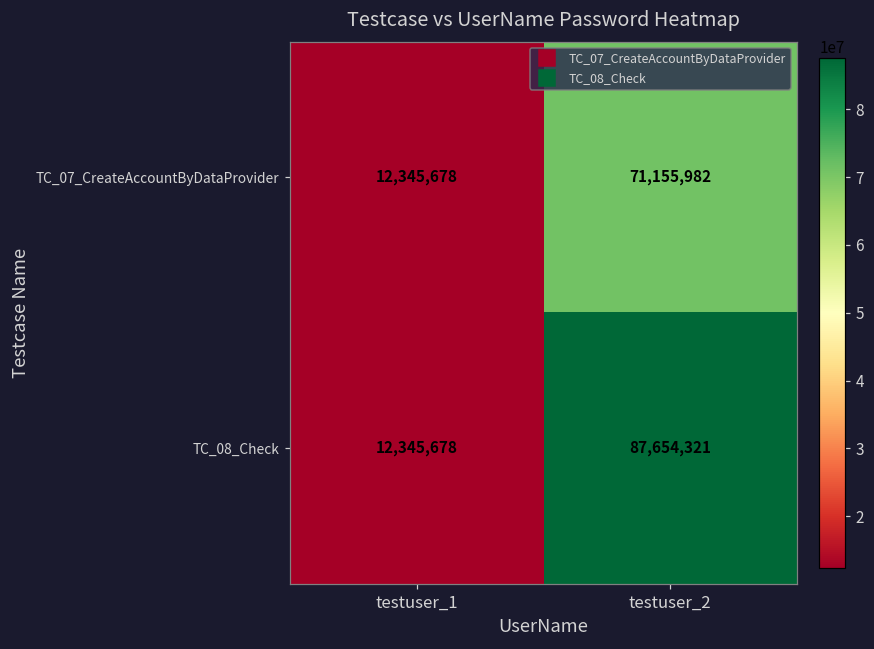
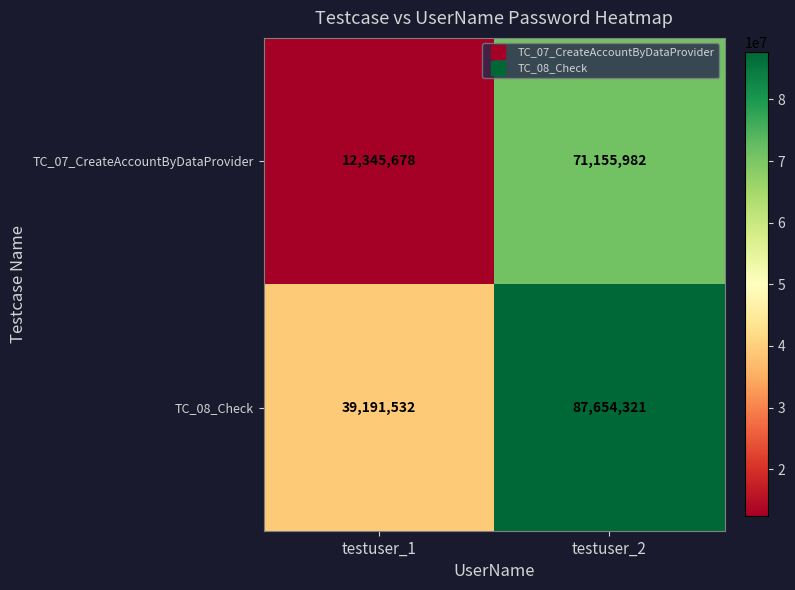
TC_08_Check, testuser_1: 12,345,678 -> 39,191,532
